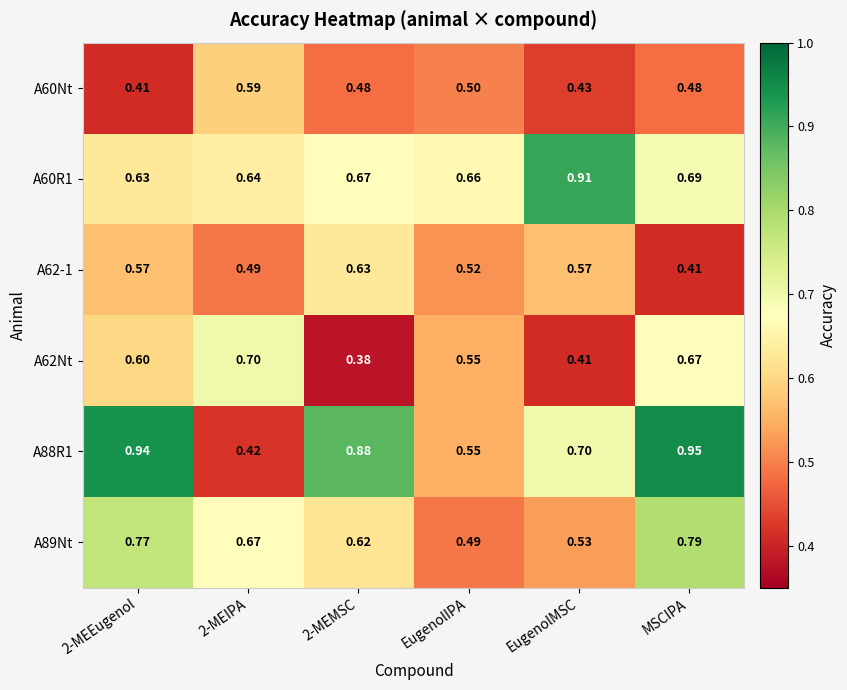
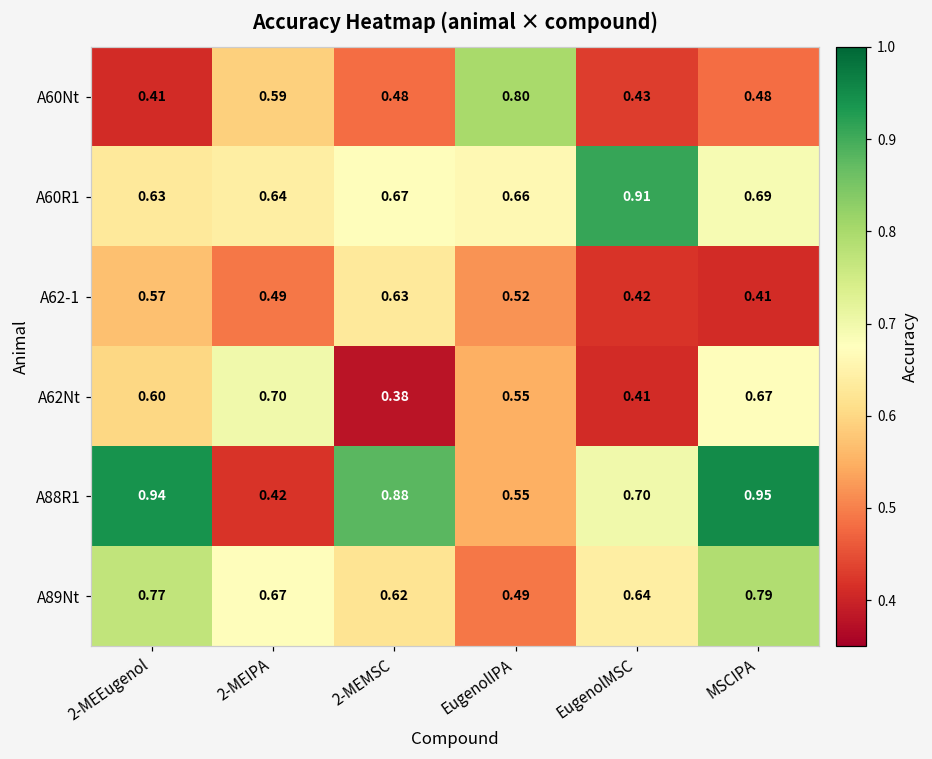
A60Nt, EugenolIPA: 0.50 -> 0.80
A62-1, EugenolMSC: 0.57 -> 0.42
A89Nt, EugenolMSC: 0.53 -> 0.64
